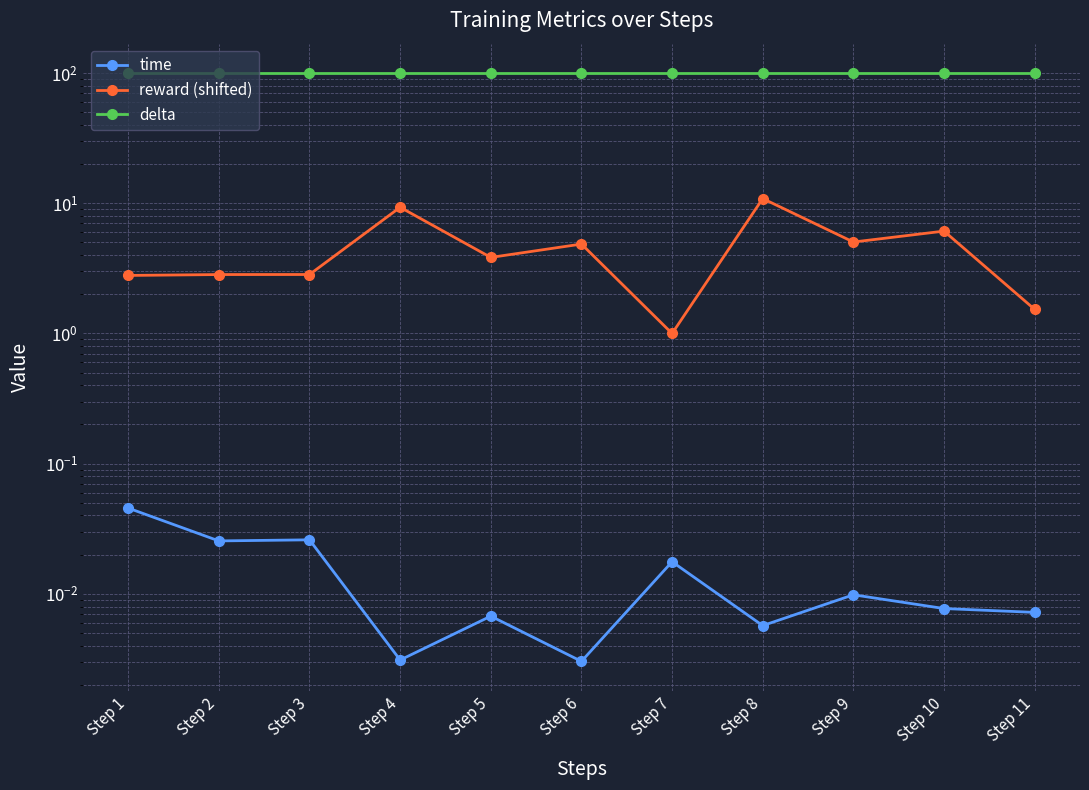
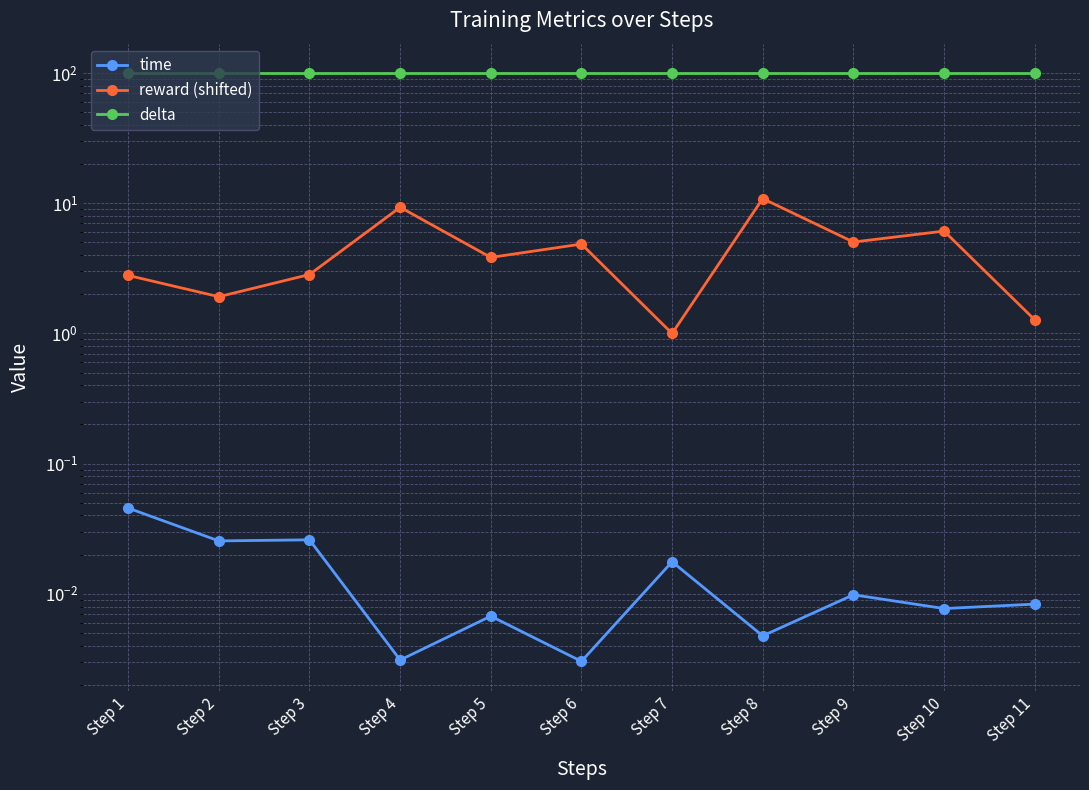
reward (shifted), Step 2: 2.8 -> 1.9
time, Step 8: 0.006 -> 0.0048
time, Step 11: 0.007 -> 0.008
reward (shifted), Step 11: 1.5 -> 1.3
